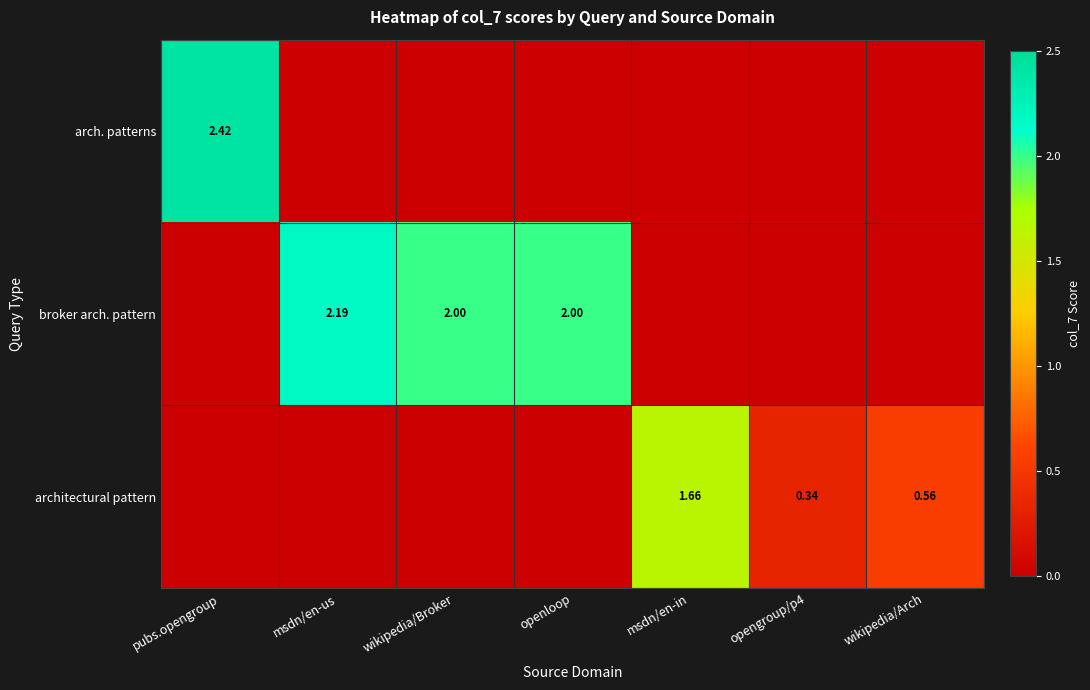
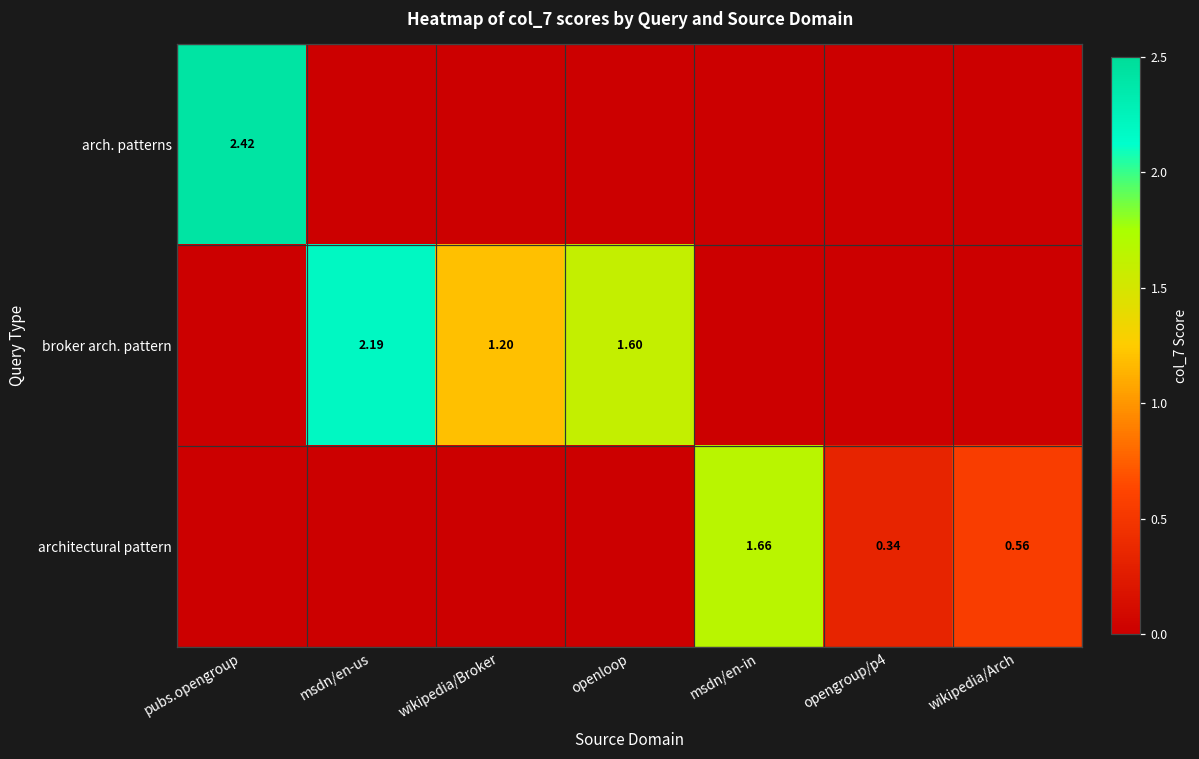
broker arch. pattern, wikipedia/Broker: 2.00 -> 1.20
broker arch. pattern, openloop: 2.00 -> 1.60
